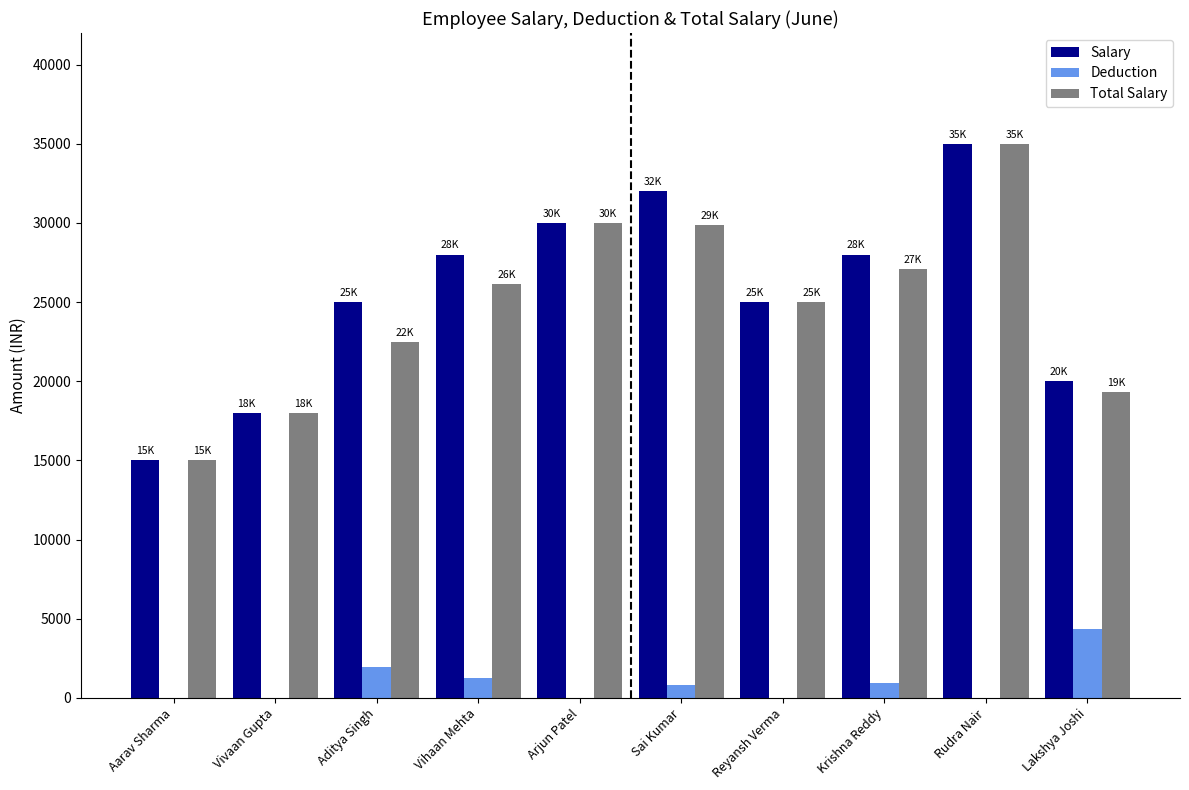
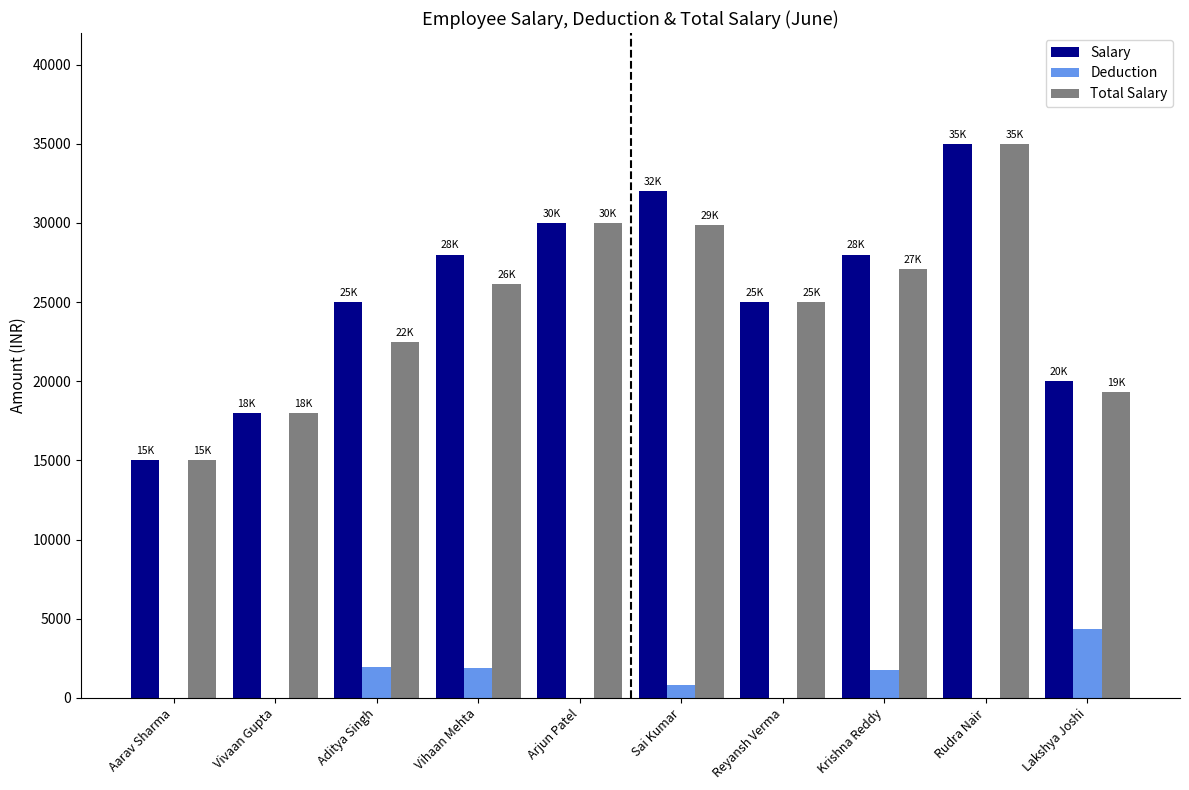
Deduction, Vihaan Mehta: 1300 -> 1900
Deduction, Krishna Reddy: 900 -> 1800
